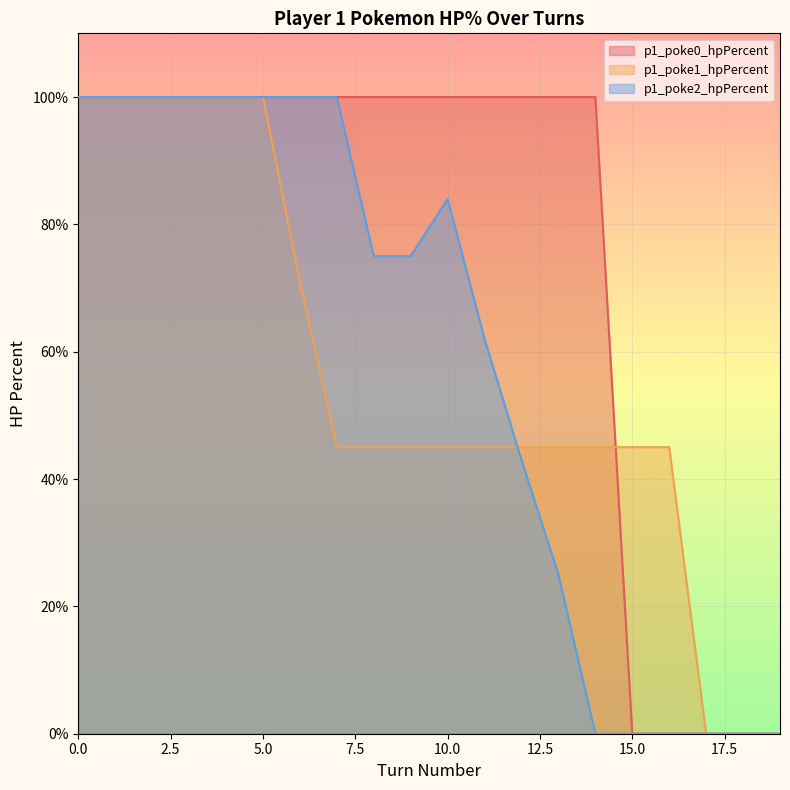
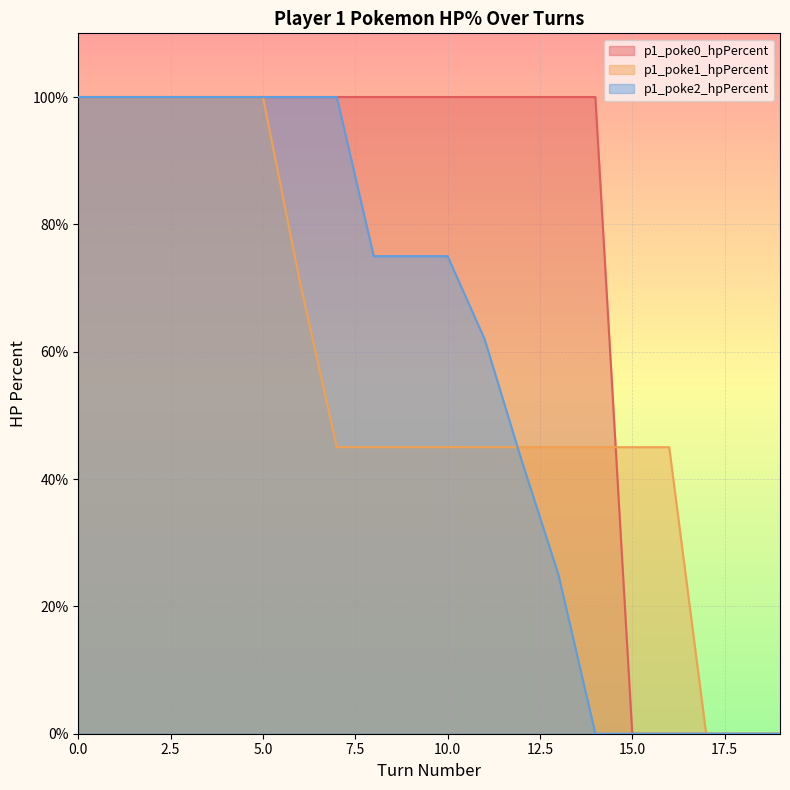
p1_poke2_hpPercent, 10.0: 84% -> 75%
